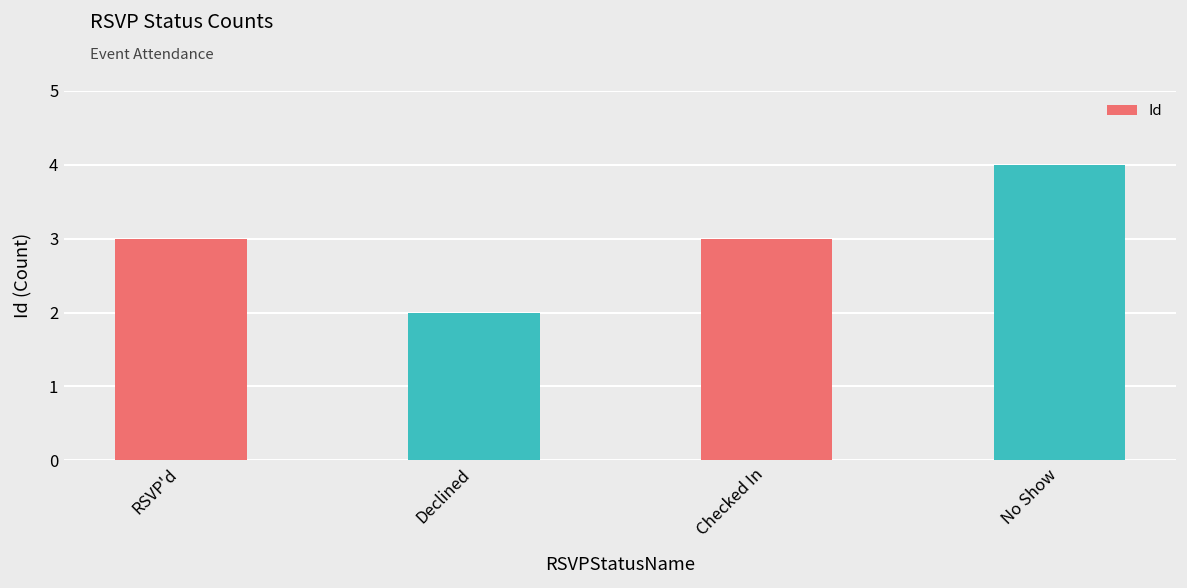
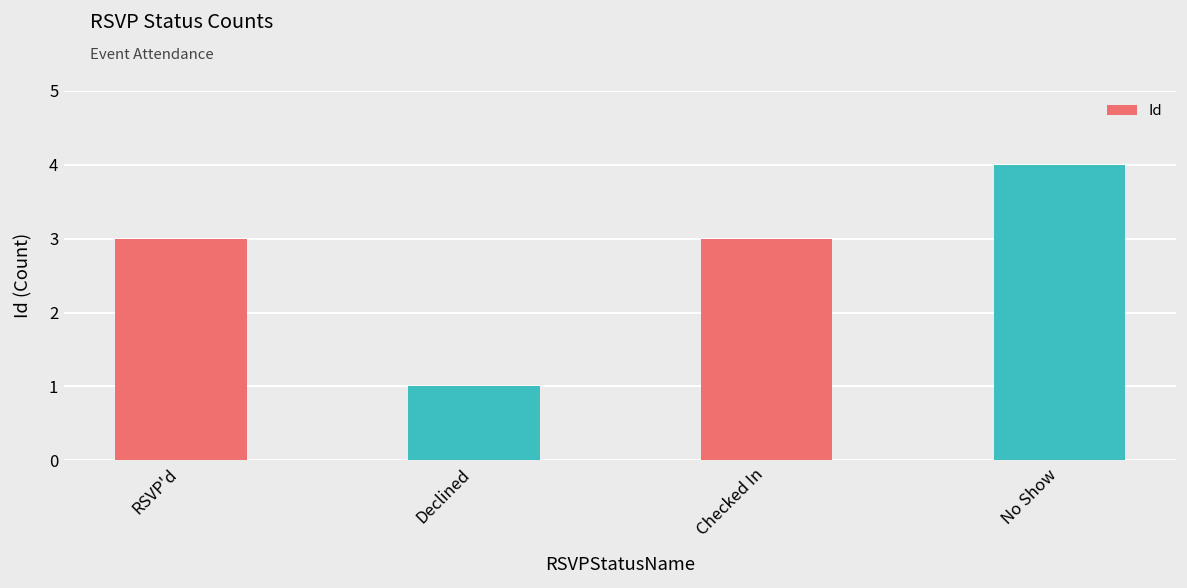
Declined: 2 -> 1
